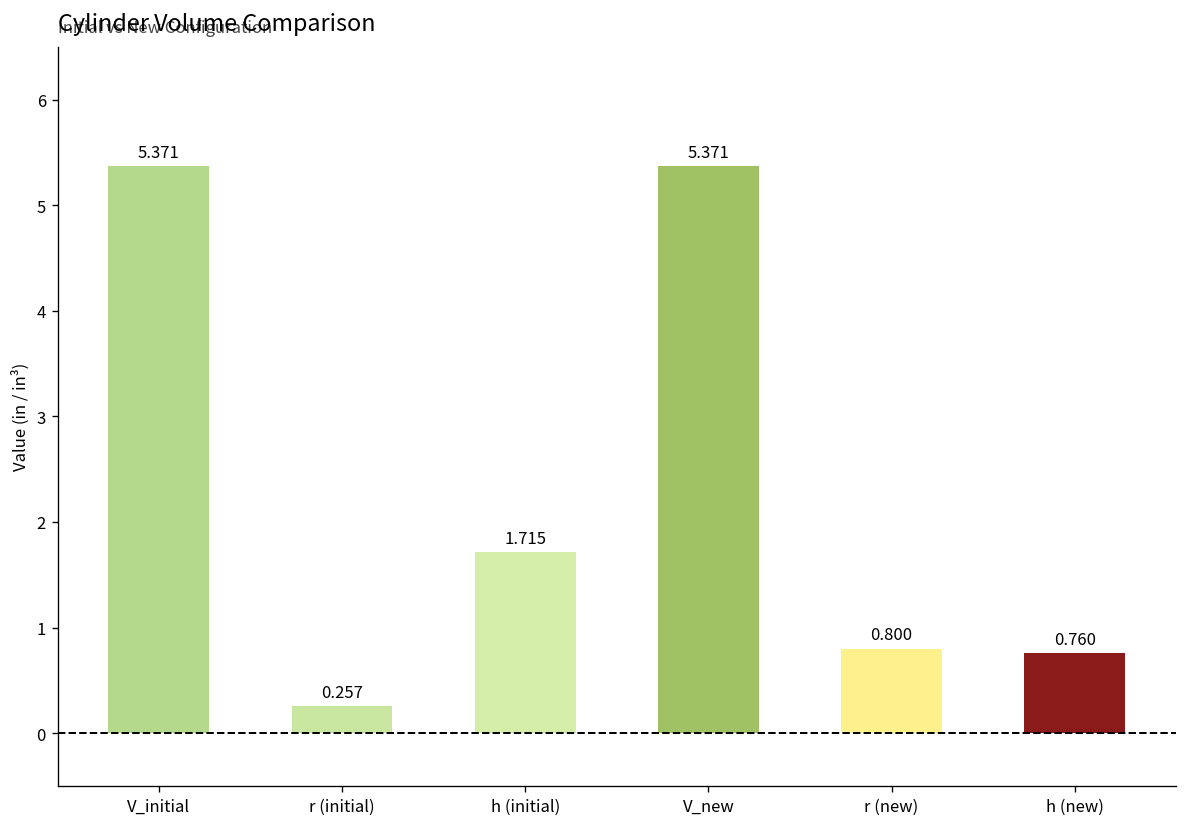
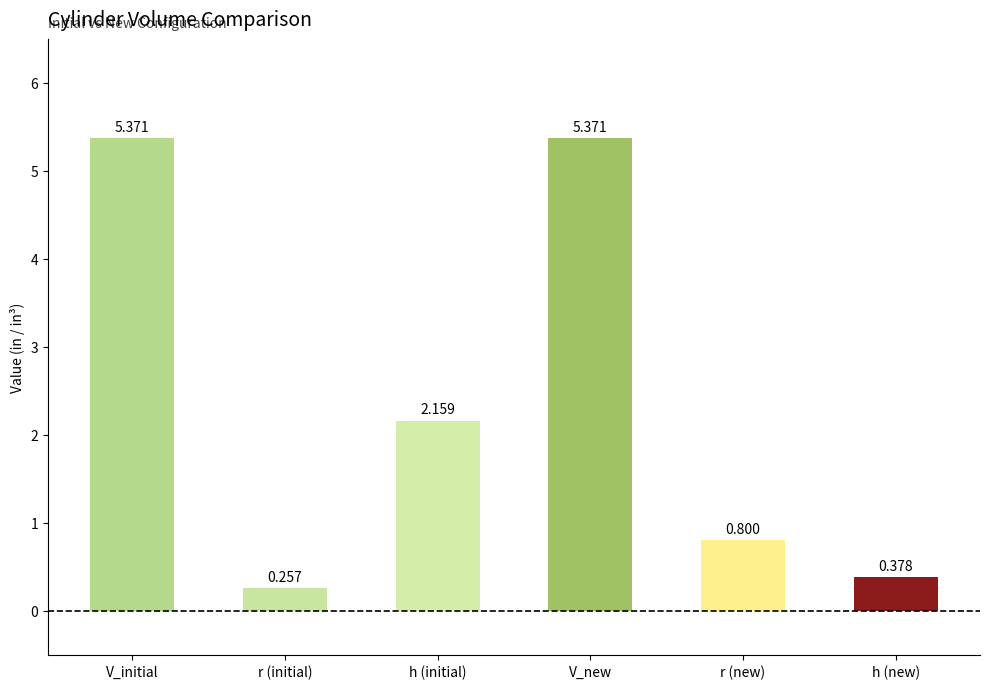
h (initial): 1.715 -> 2.159
h (new): 0.760 -> 0.378
